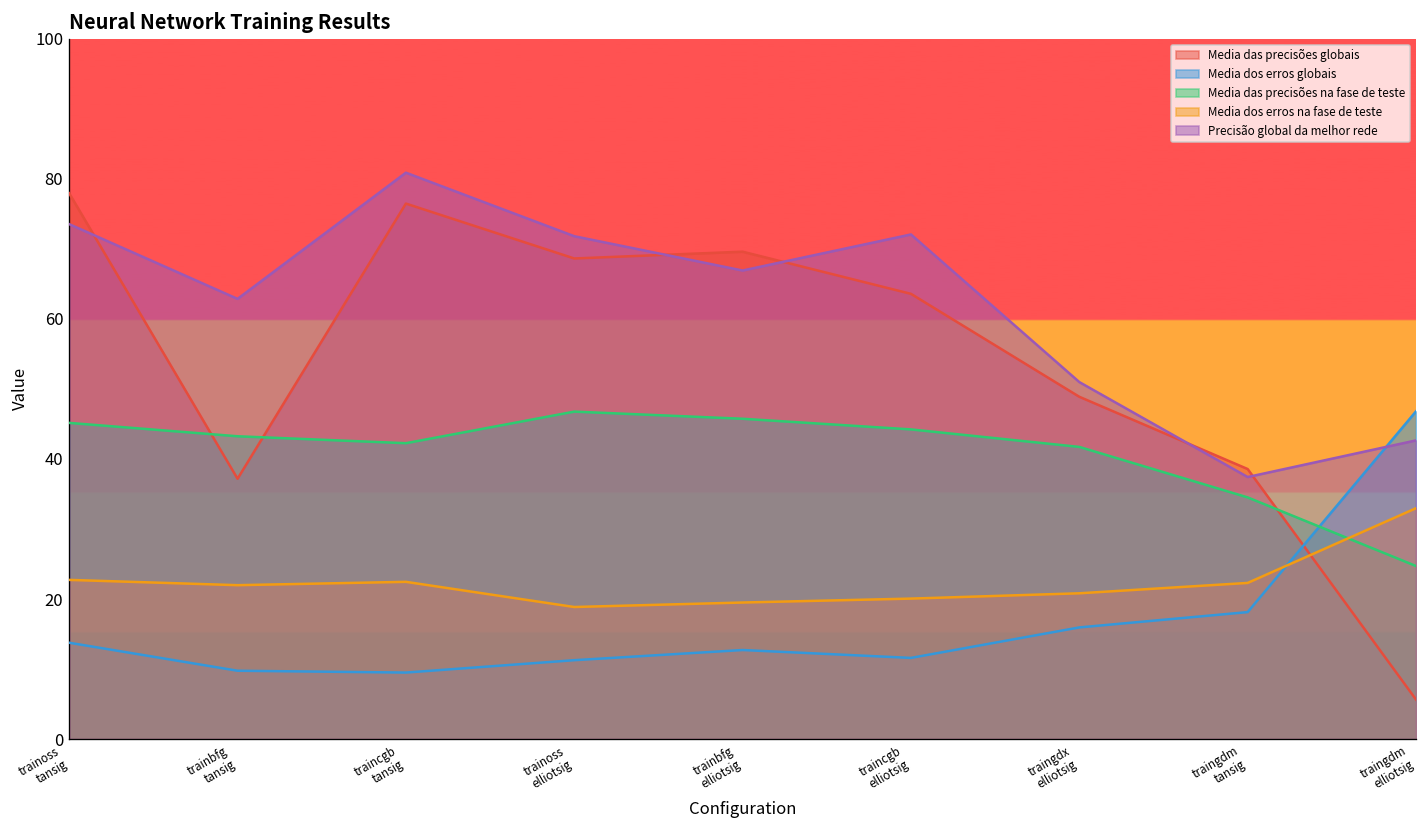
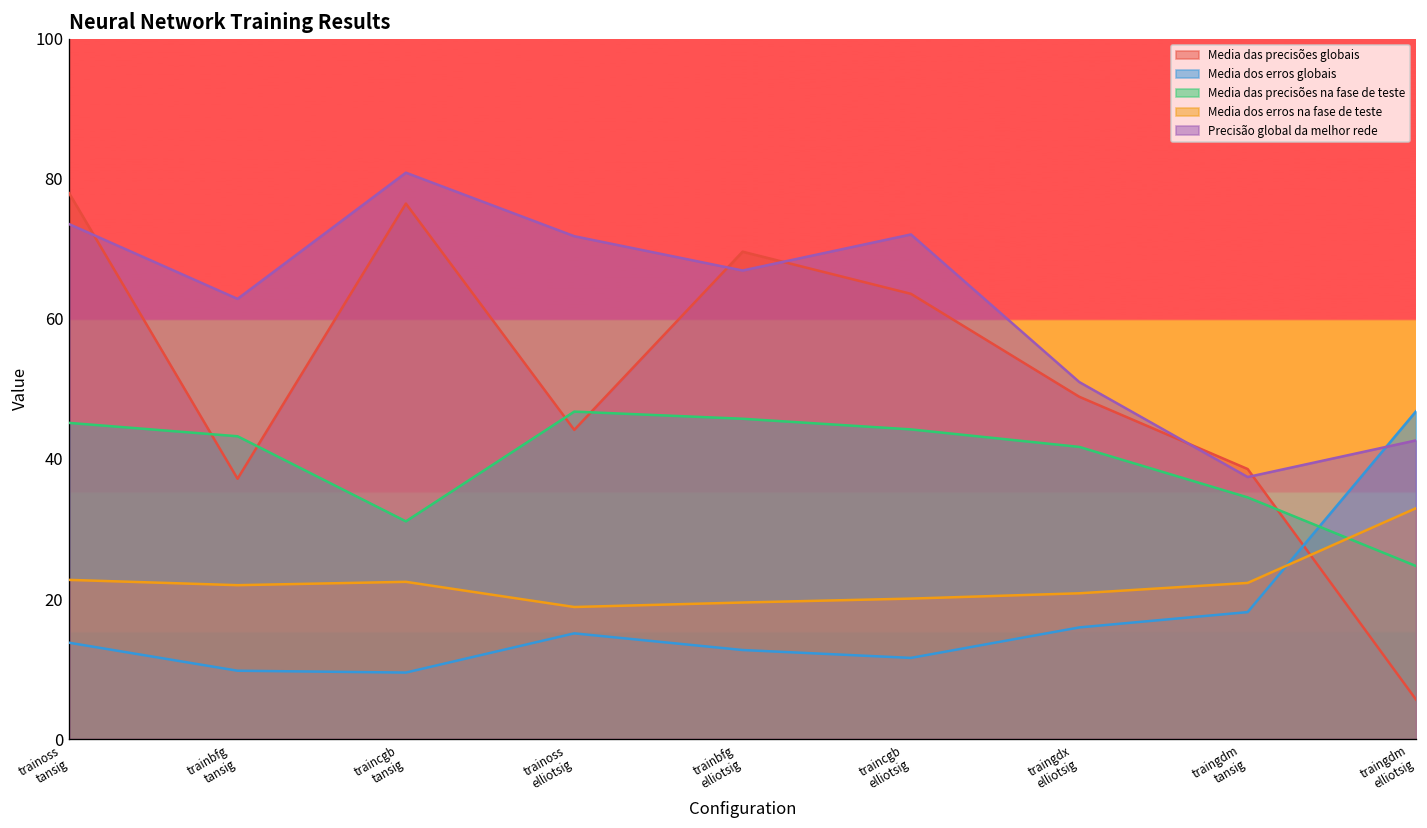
Media das precisões na fase de teste, traincgb tansig: 42 -> 31
Media das precisões globais, trainoss elliotsig: 69 -> 44
Media dos erros globais, trainoss elliotsig: 11 -> 15
